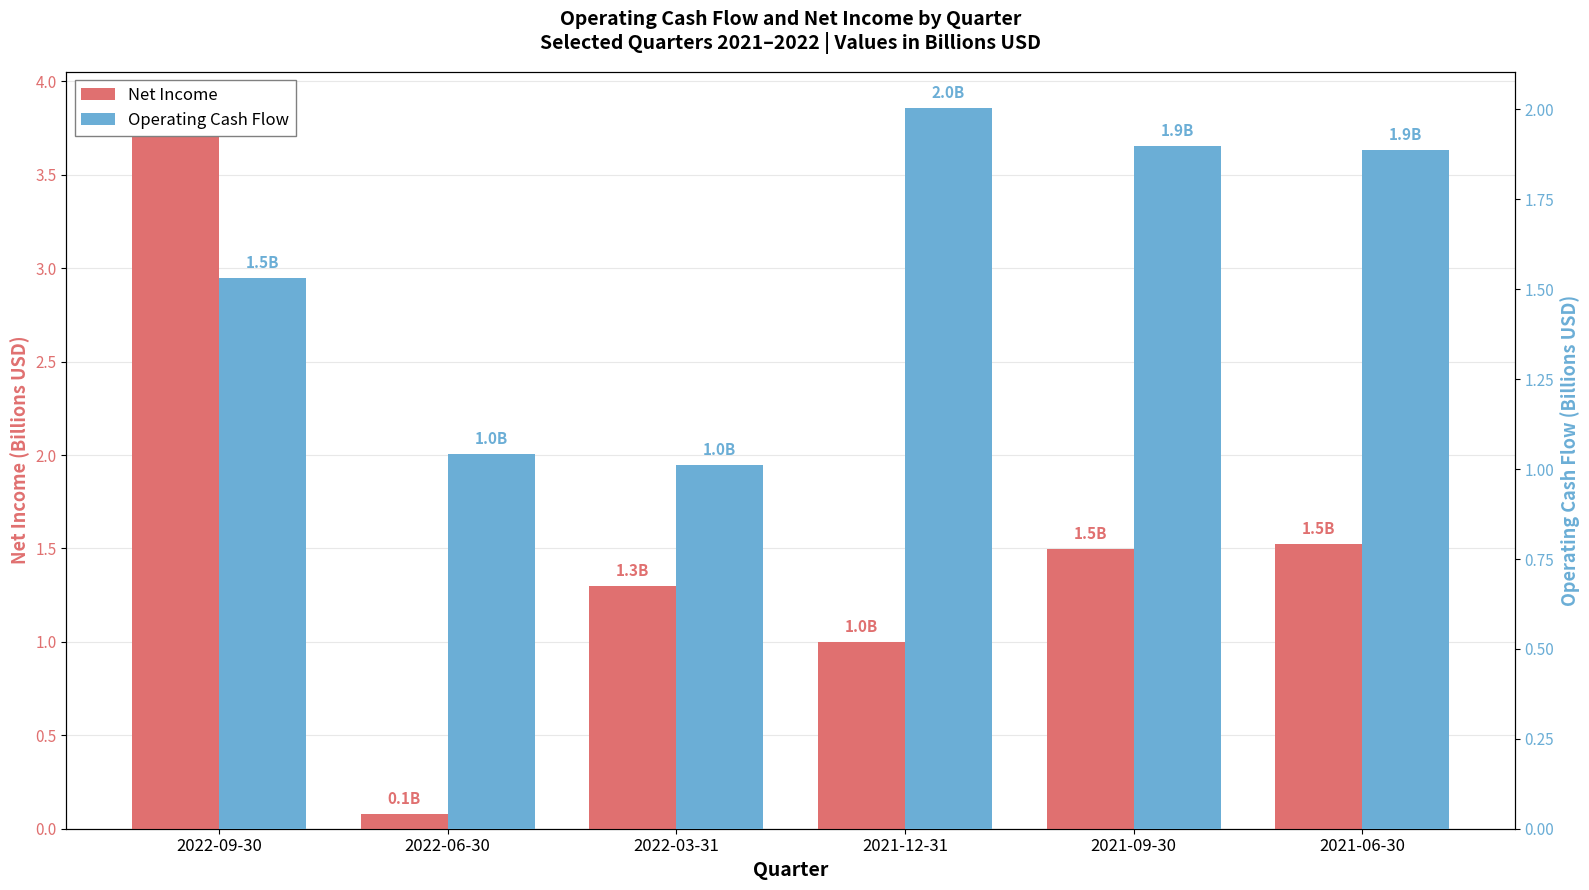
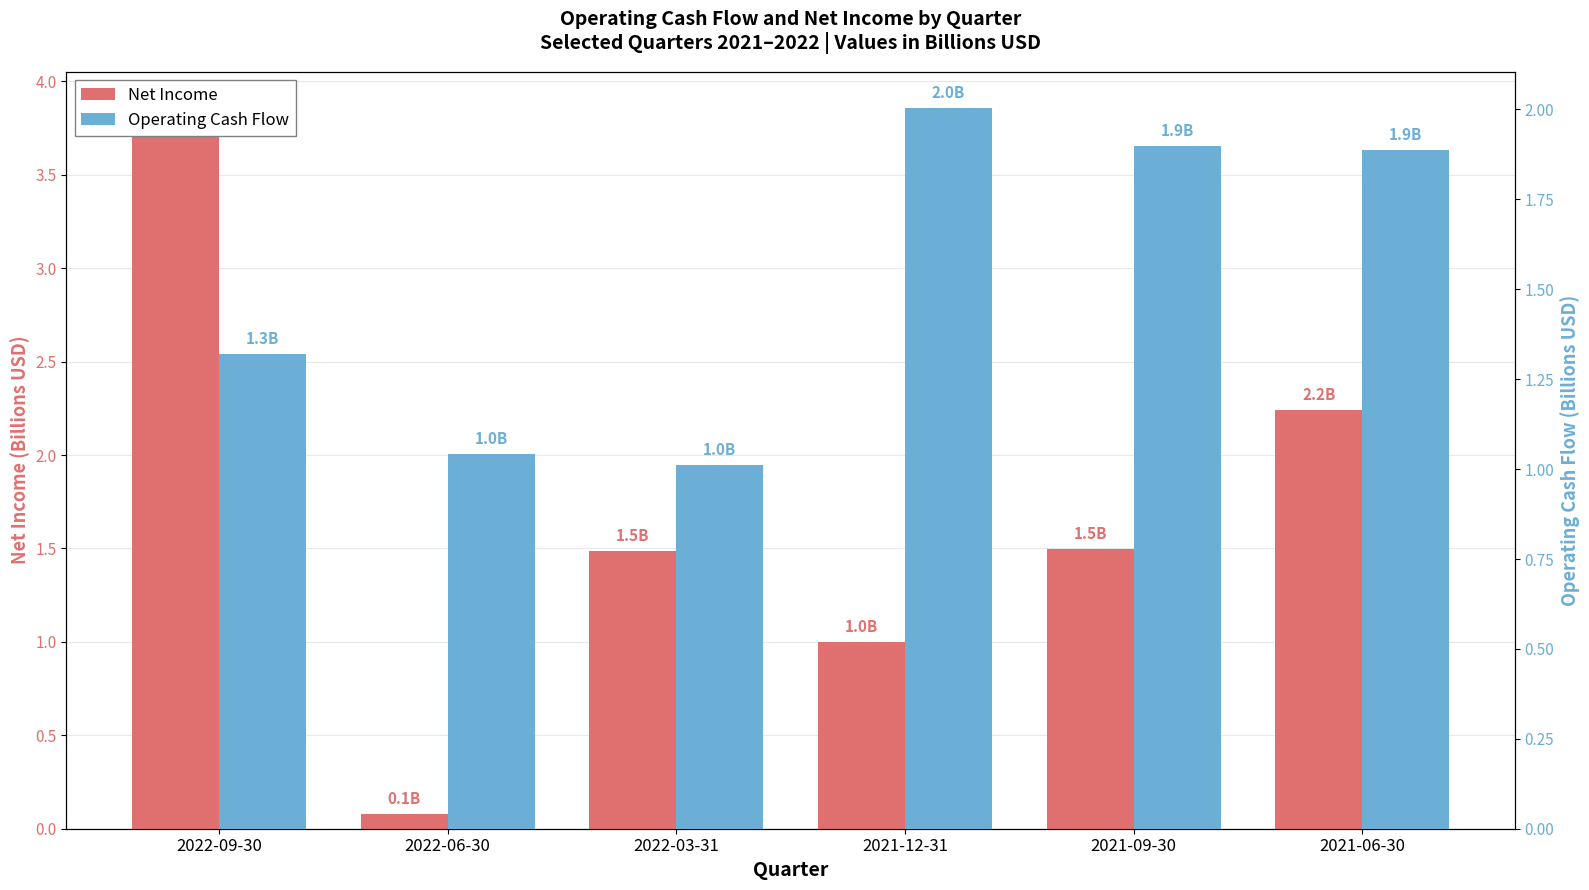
Net Income, 2022-03-31: 1.3B -> 1.5B
Net Income, 2021-06-30: 1.5B -> 2.2B
Operating Cash Flow, 2022-09-30: 1.5B -> 1.3B
